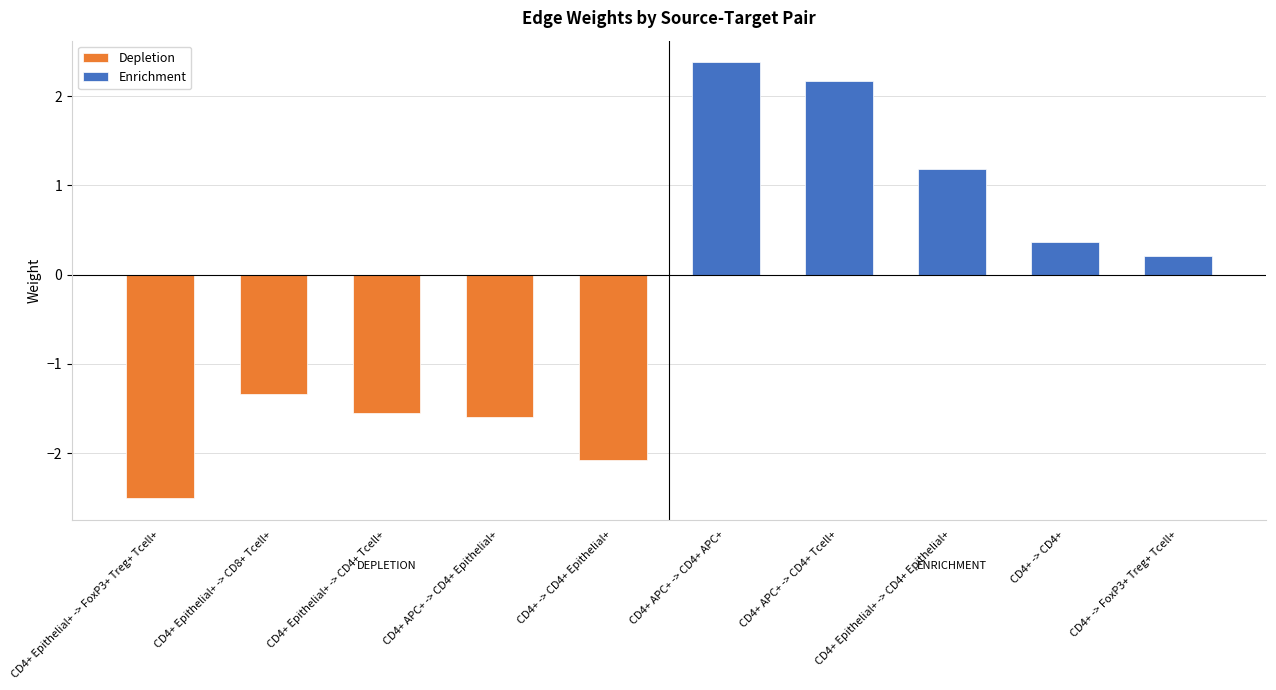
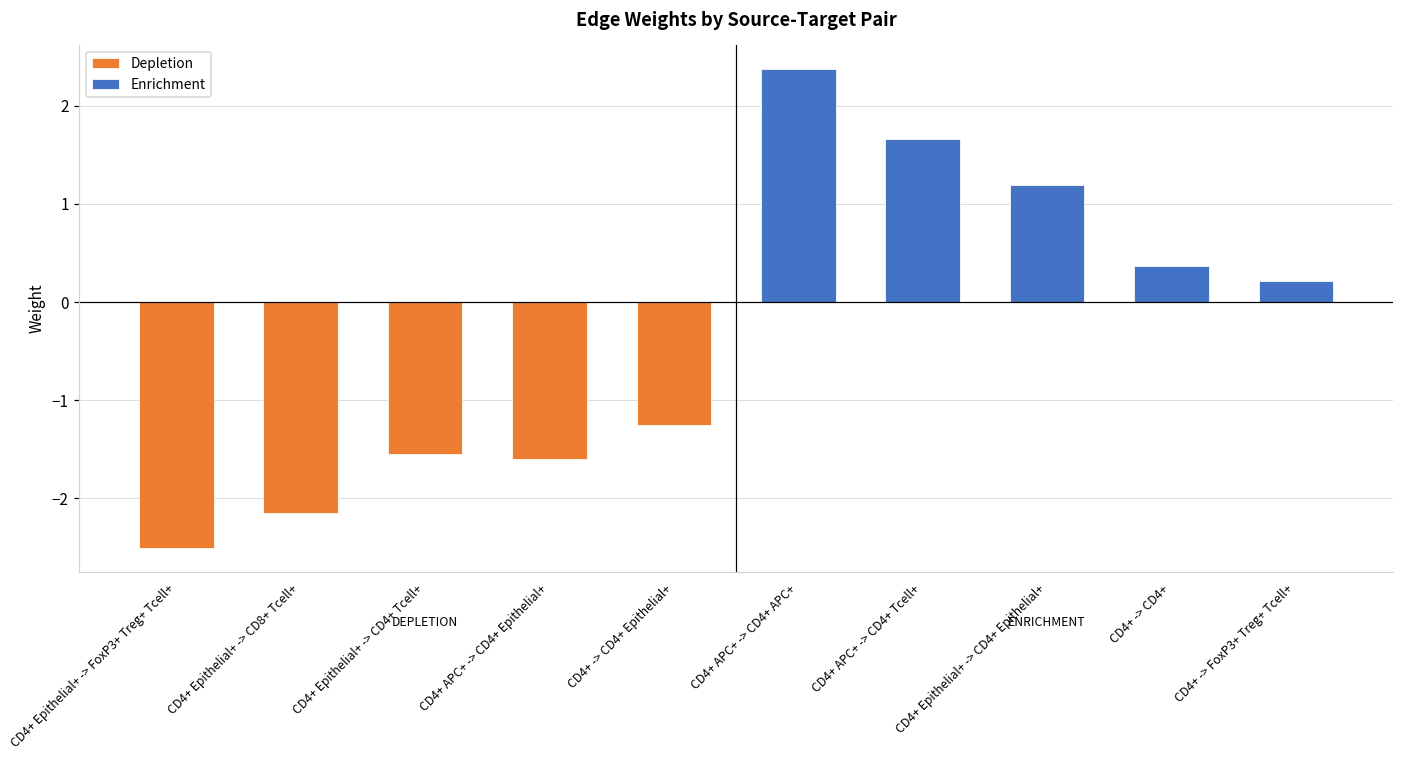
Depletion, CD4+ Epithelial+ -> CD8+ Tcell+: -1.3 -> -2.2
Depletion, CD4+ -> CD4+ Epithelial+: -2.1 -> -1.3
Enrichment, CD4+ APC+ -> CD4+ Tcell+: 2.2 -> 1.7
